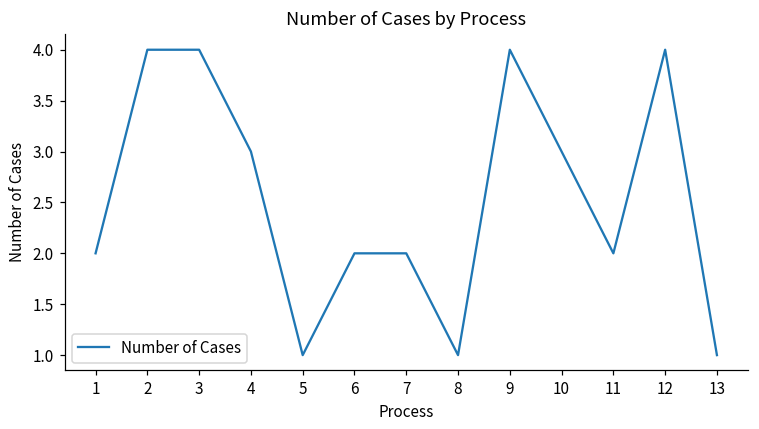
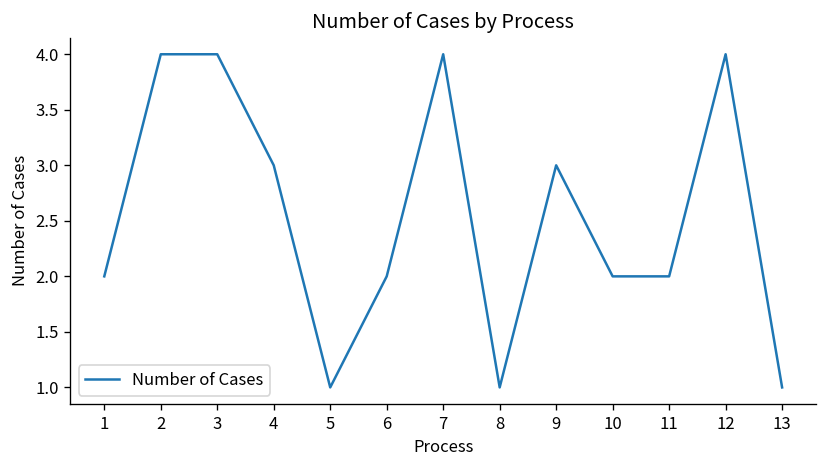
7: 2 -> 4
9: 4 -> 3
10: 3 -> 2
